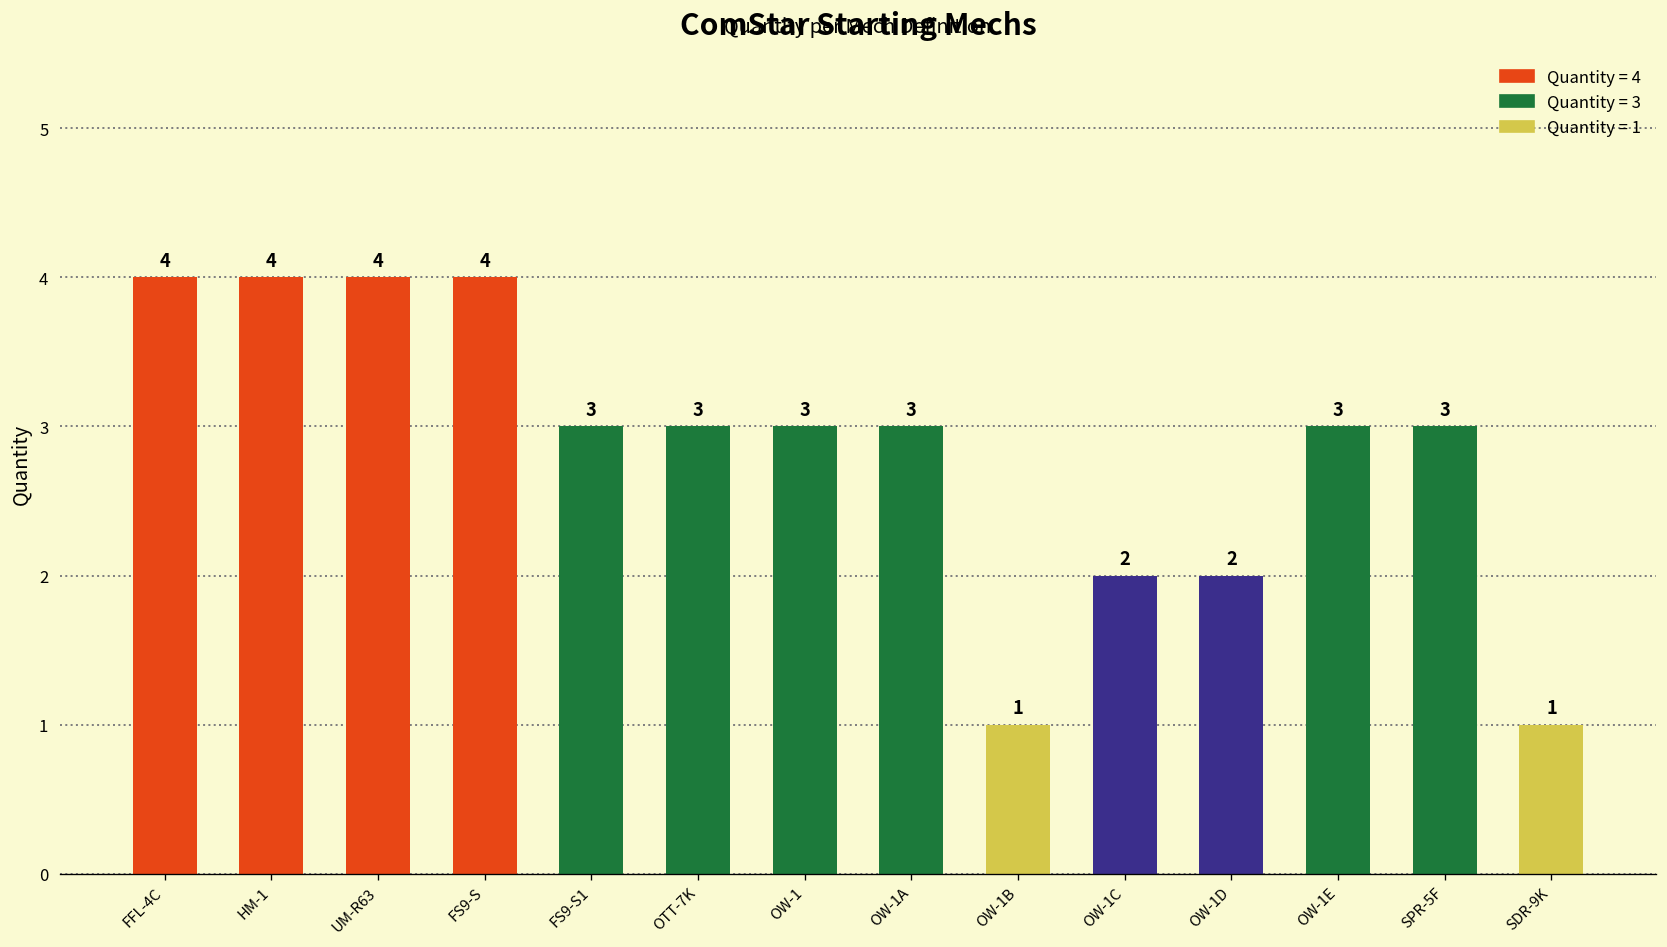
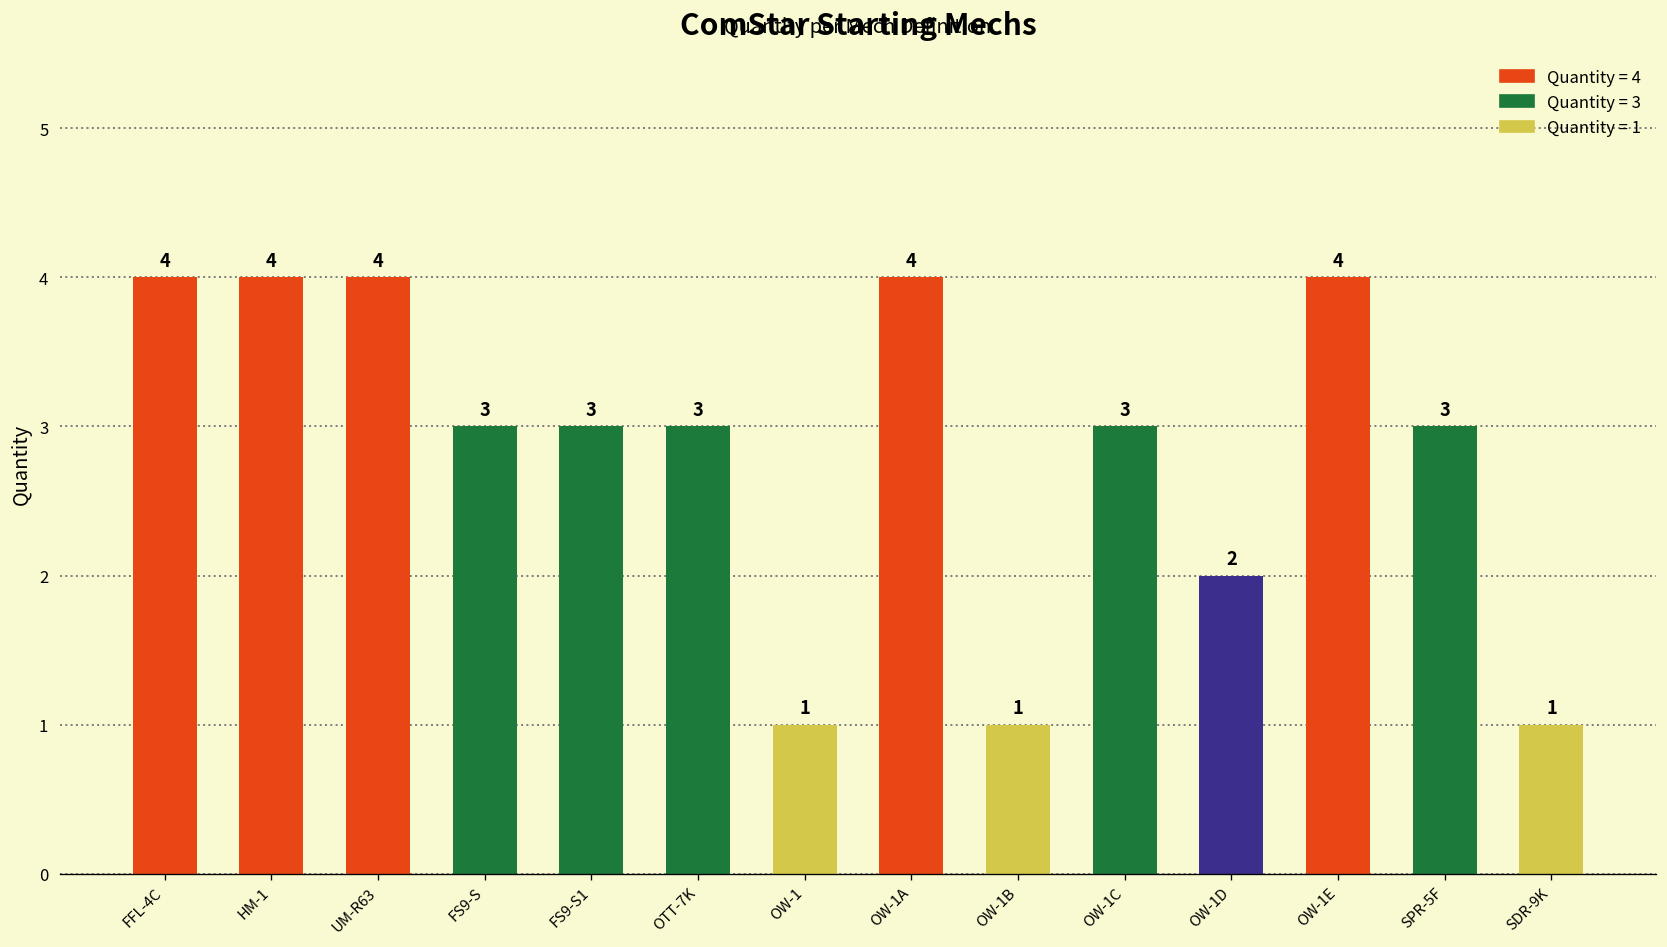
FS9-S: 4 -> 3
OW-1: 3 -> 1
OW-1A: 3 -> 4
OW-1C: 2 -> 3
OW-1E: 3 -> 4
